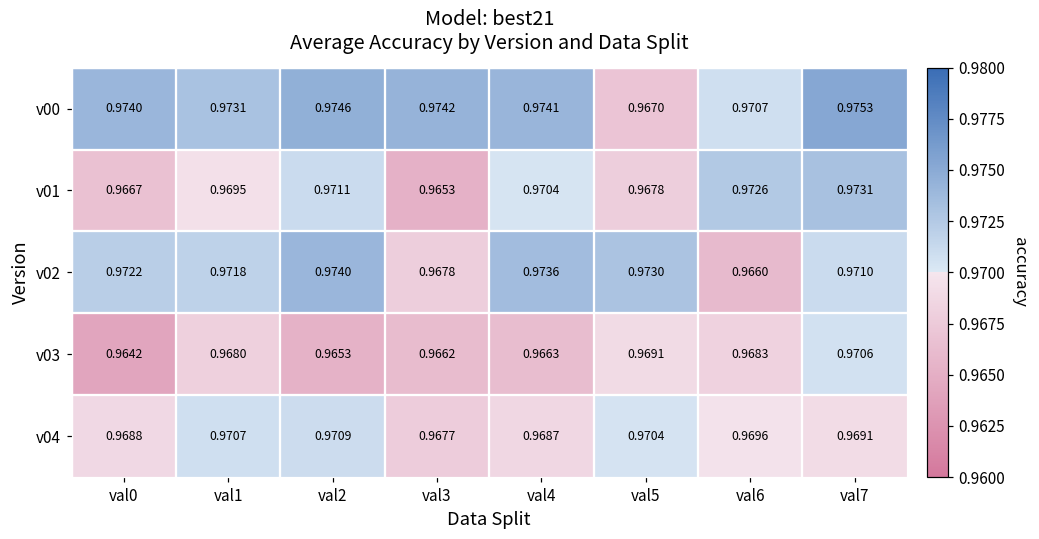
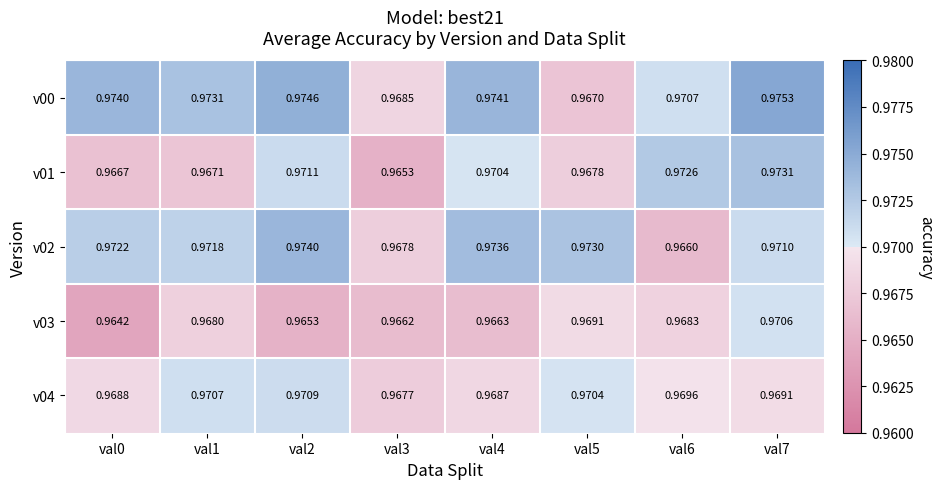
v00, val3: 0.9742 -> 0.9685
v01, val1: 0.9695 -> 0.9671
